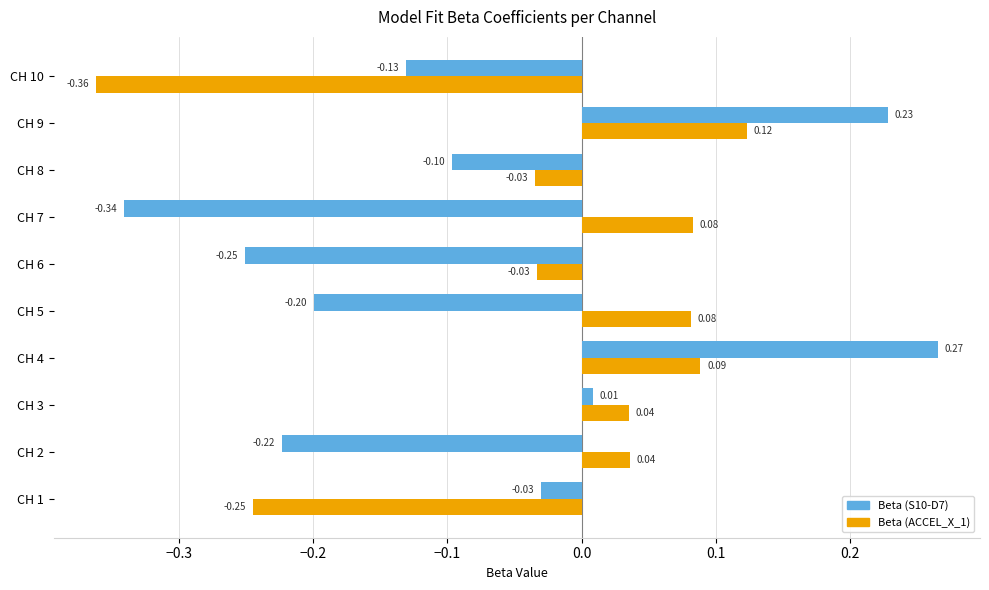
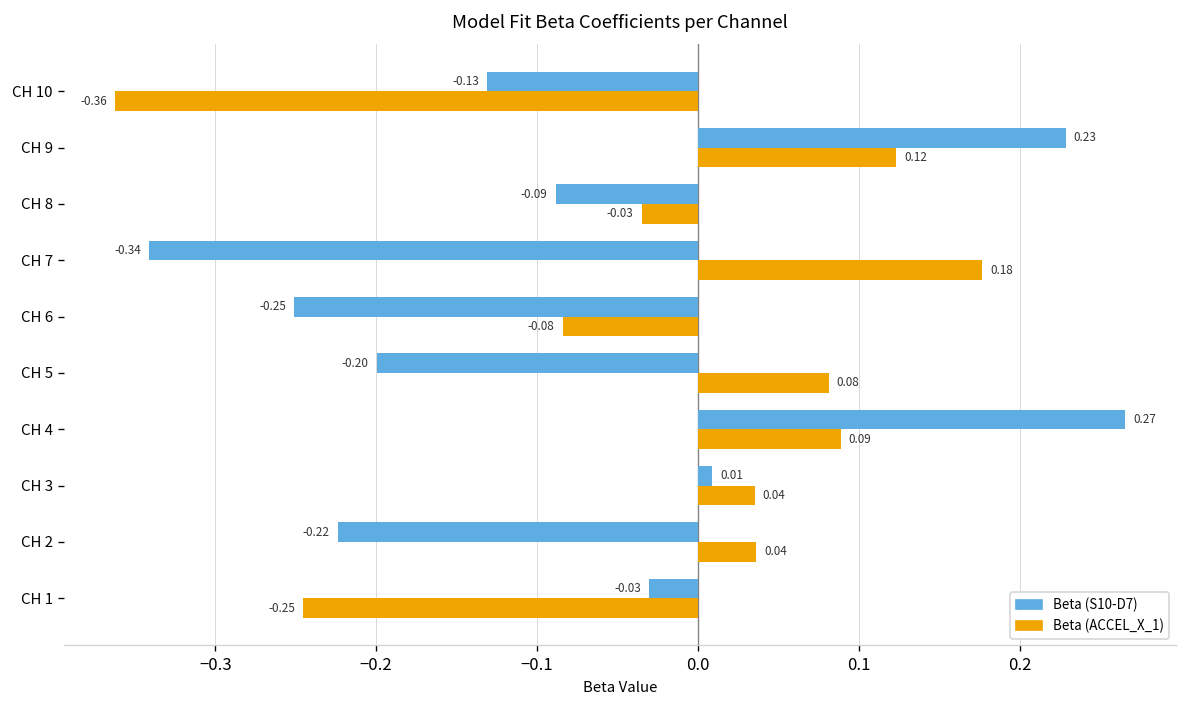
Beta (S10-D7), CH 8: -0.10 -> -0.09
Beta (ACCEL_X_1), CH 7: 0.08 -> 0.18
Beta (ACCEL_X_1), CH 6: -0.03 -> -0.08
